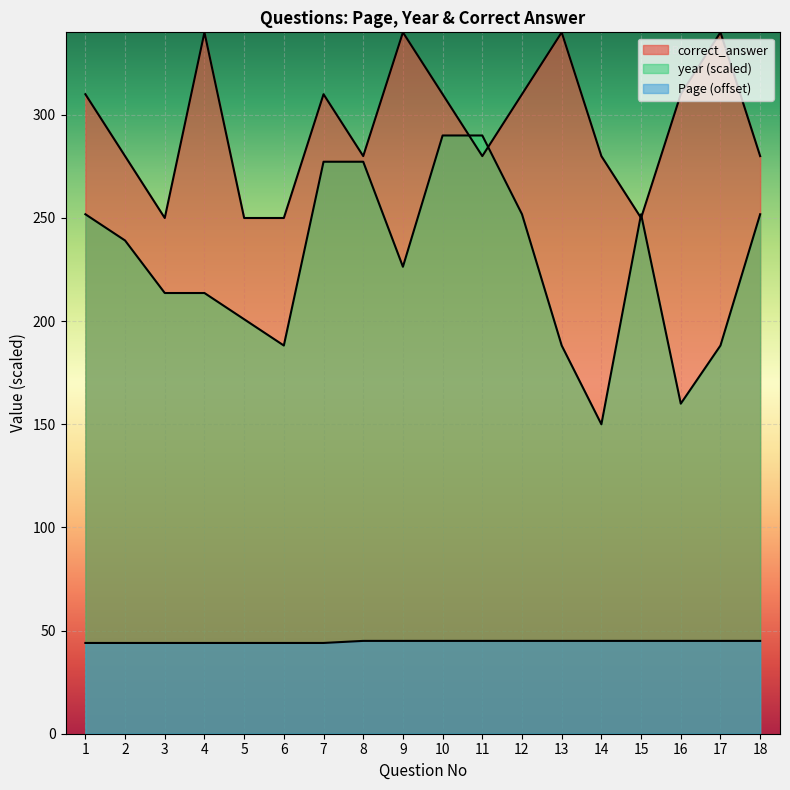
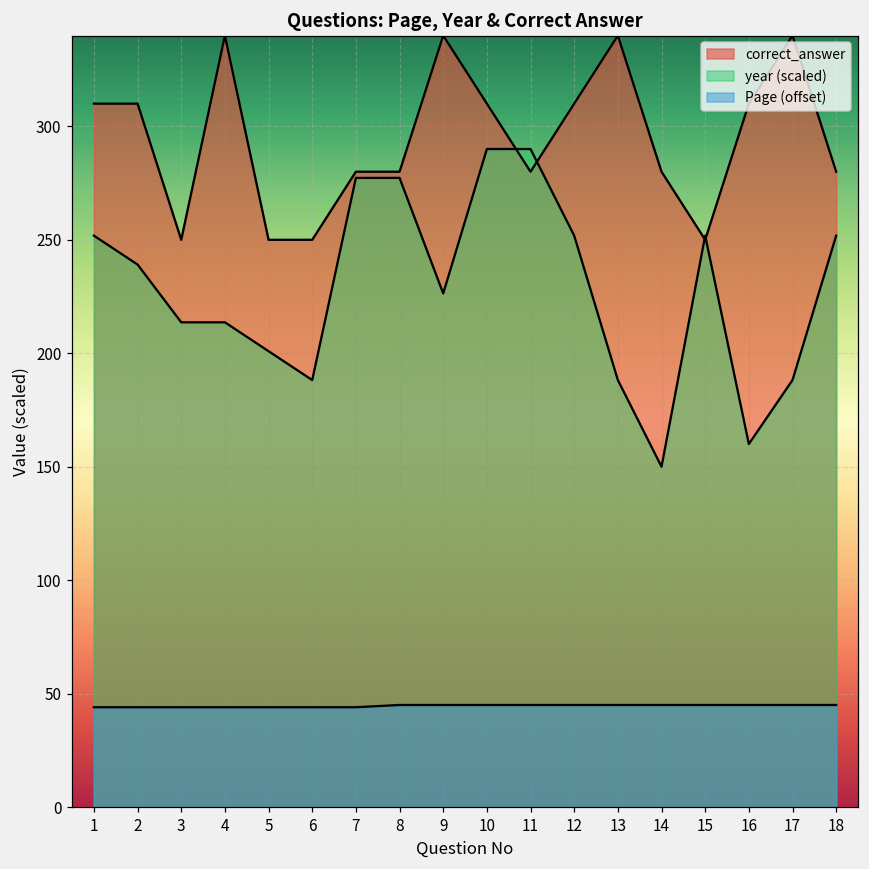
correct_answer, 2: 280 -> 310
correct_answer, 7: 310 -> 280
